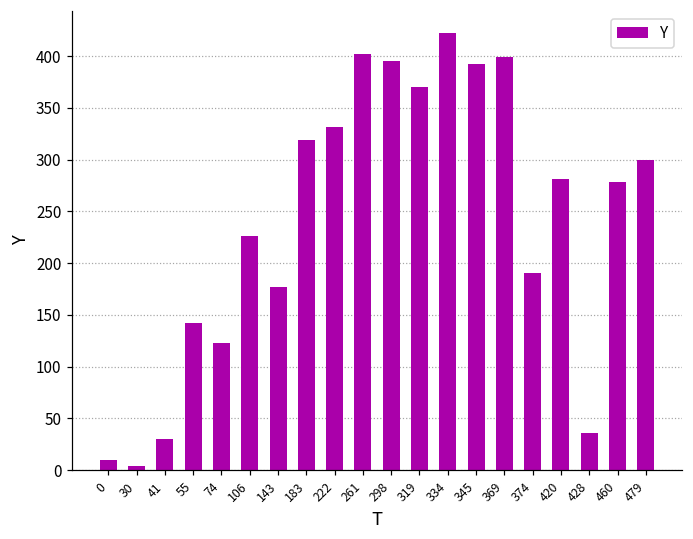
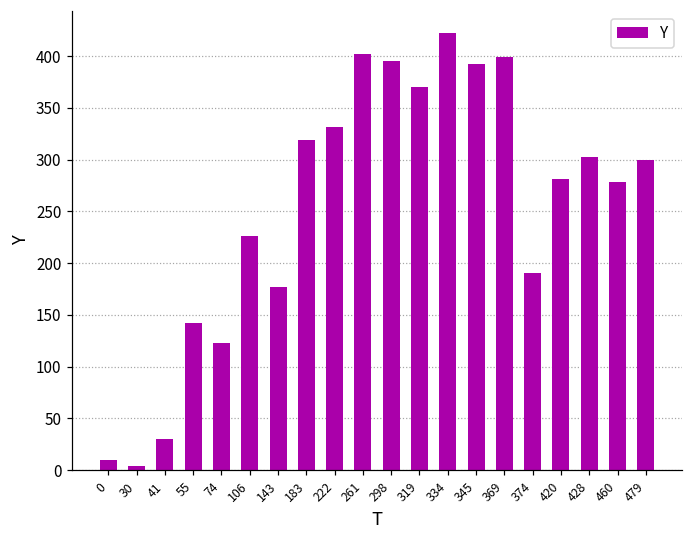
428: 40 -> 300
